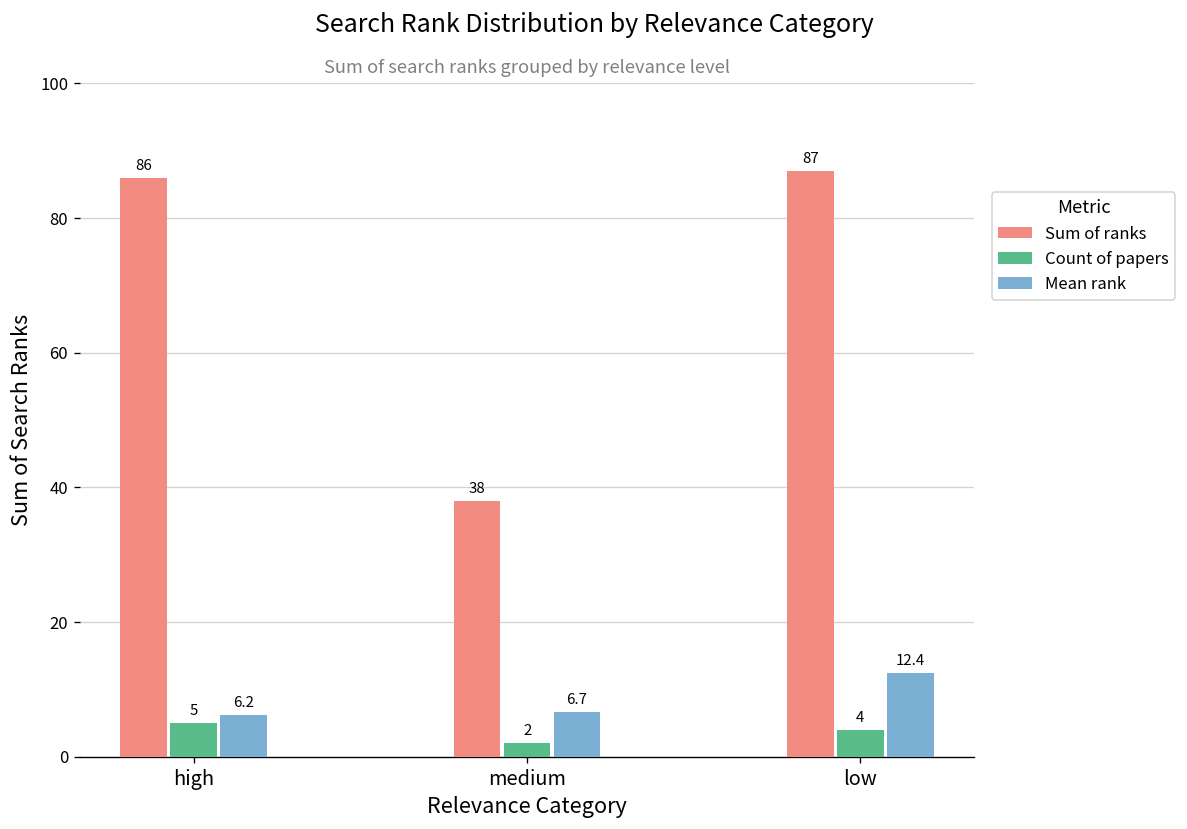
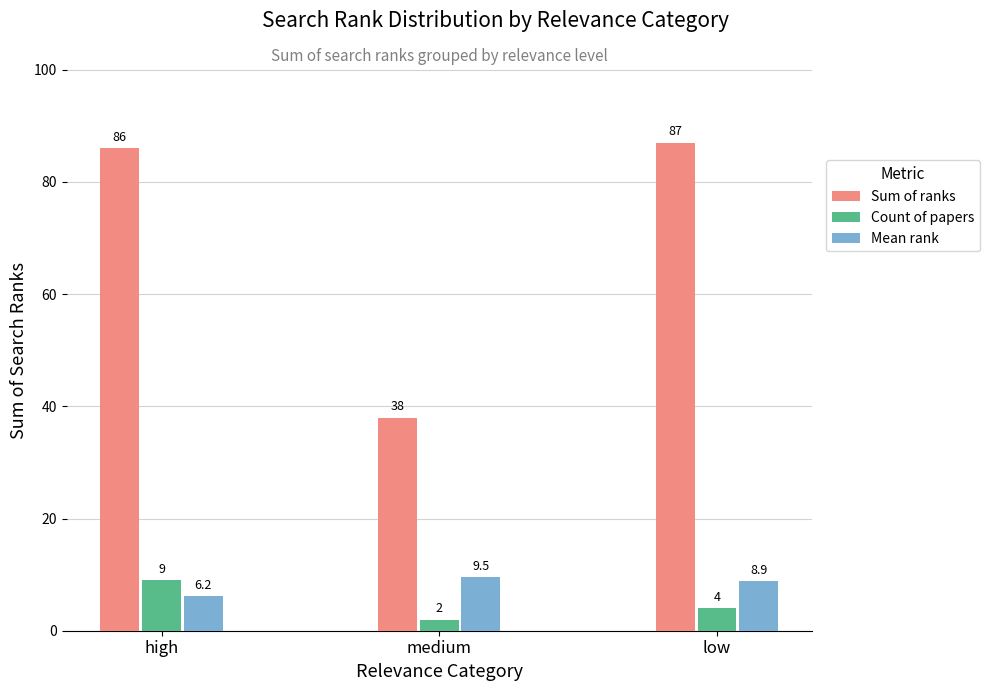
Count of papers, high: 5 -> 9
Mean rank, medium: 6.7 -> 9.5
Mean rank, low: 12.4 -> 8.9
